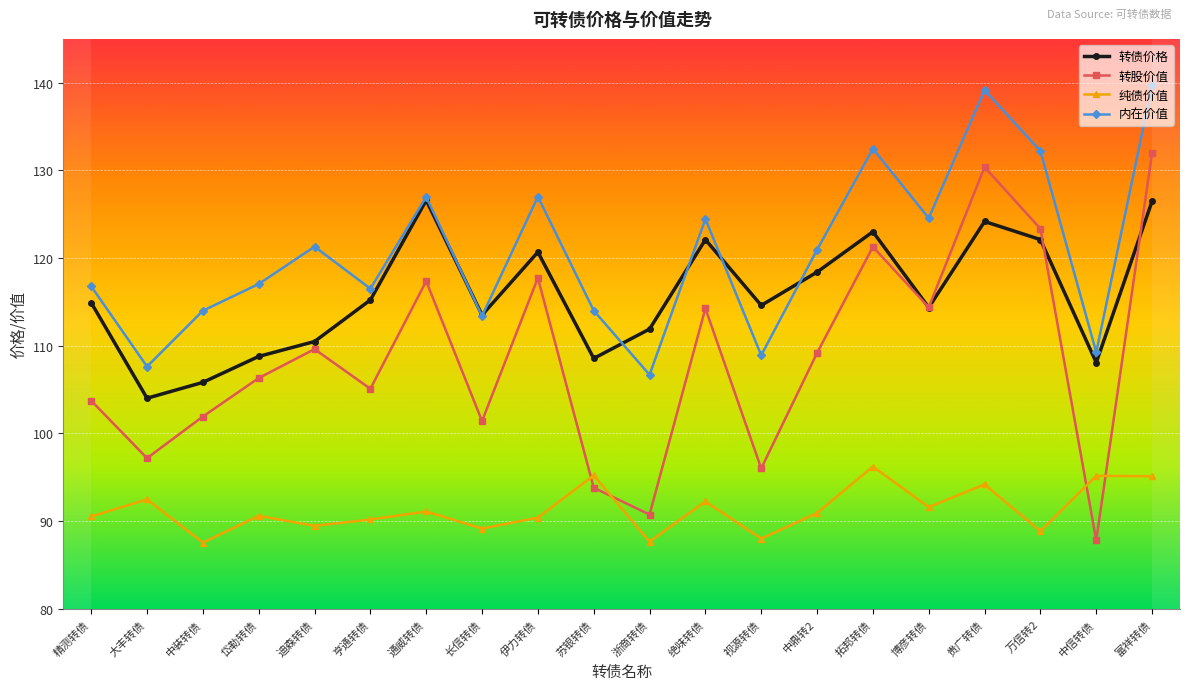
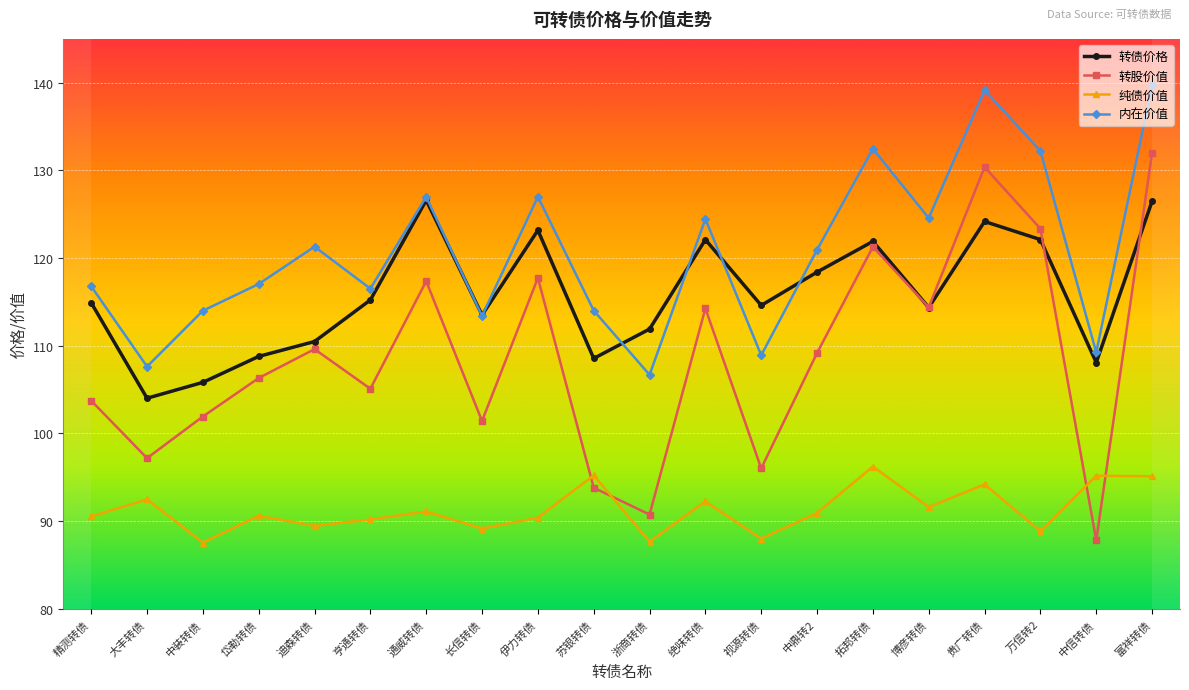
转债价格, 伊力转债: 121 -> 123
转债价格, 拓邦转债: 123 -> 122
